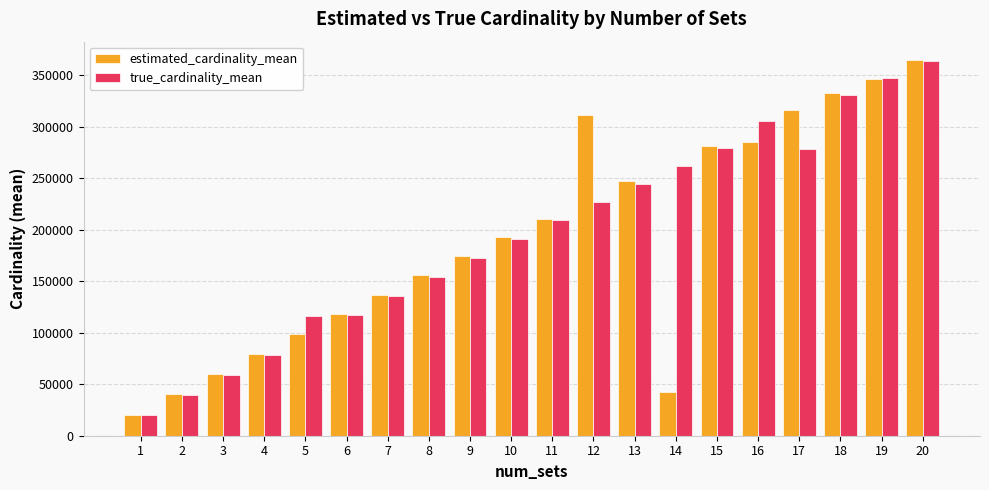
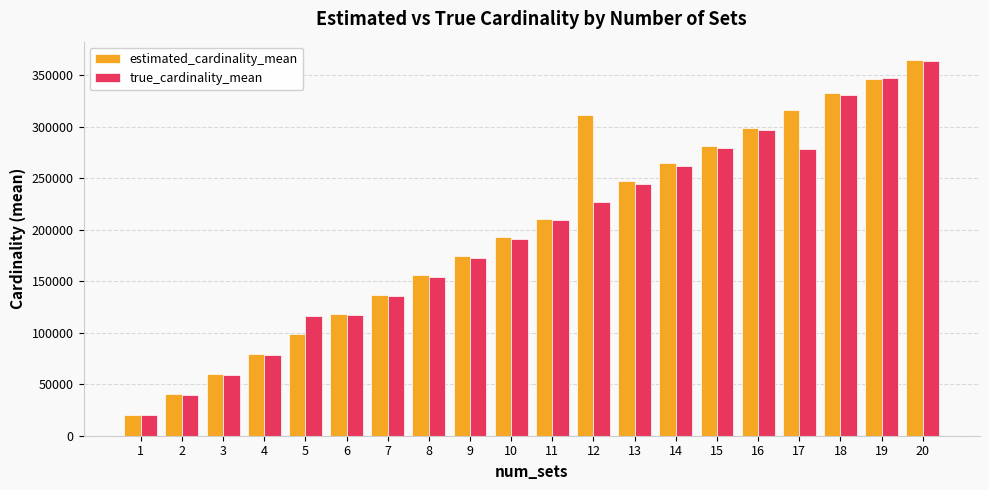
estimated_cardinality_mean, 14: 42000 -> 265000
estimated_cardinality_mean, 16: 285000 -> 299000
true_cardinality_mean, 16: 306000 -> 297000
